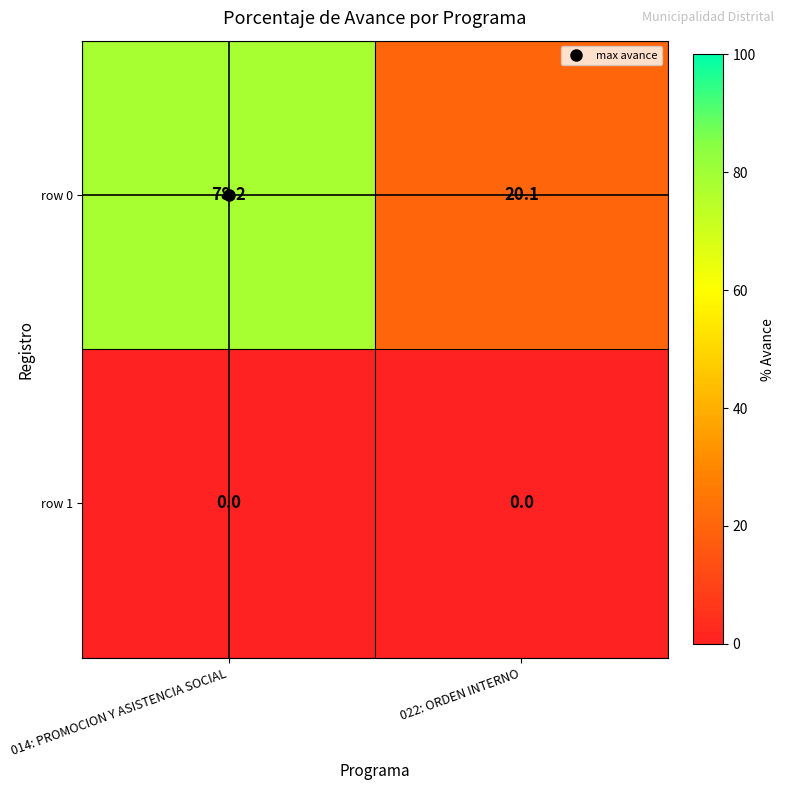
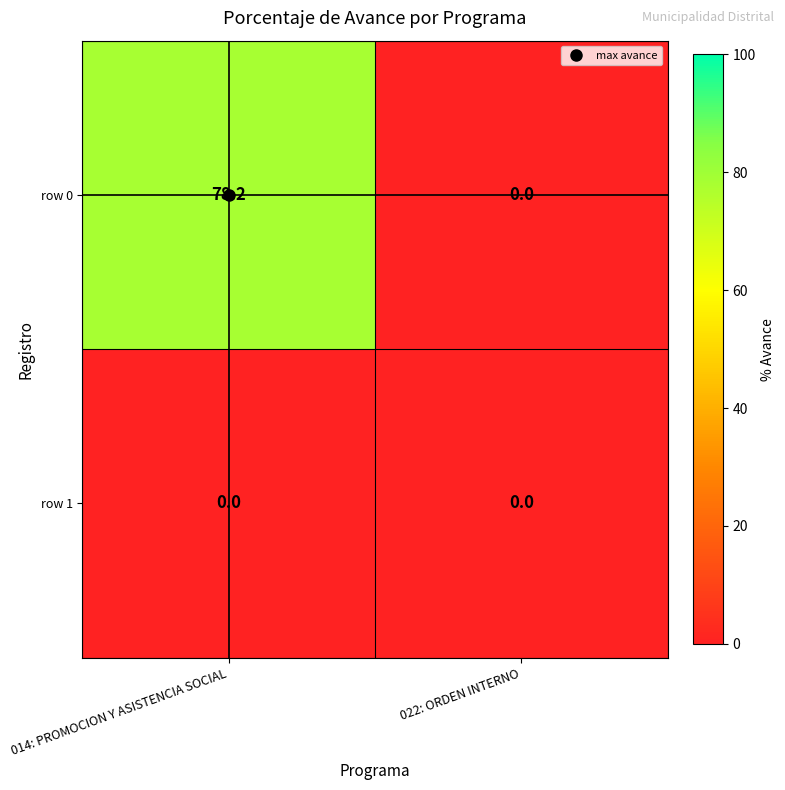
row 0, 022: ORDEN INTERNO: 20.1 -> 0.0
